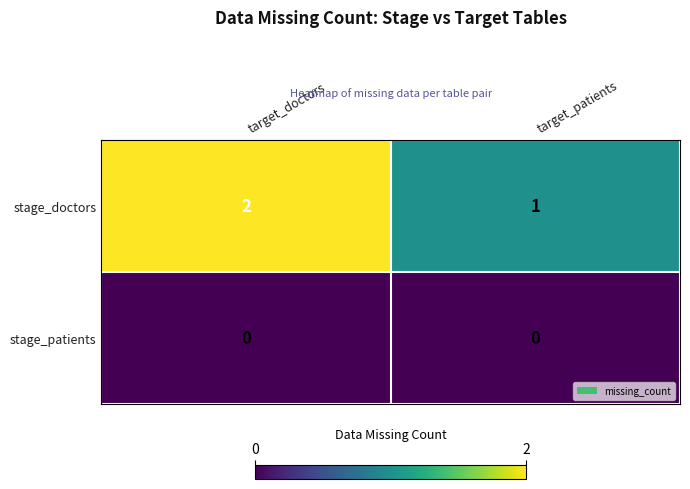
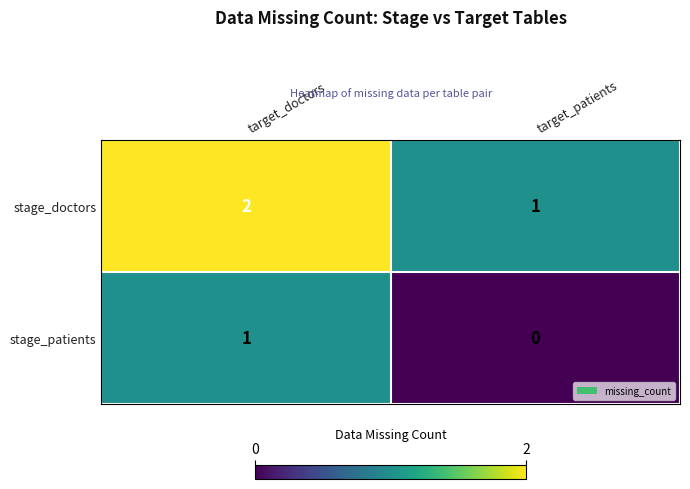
stage_patients, target_doctors: 0 -> 1
